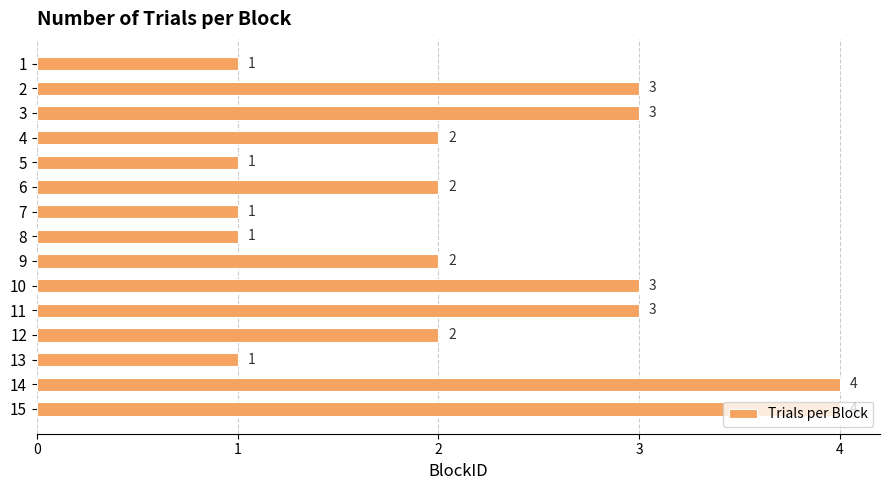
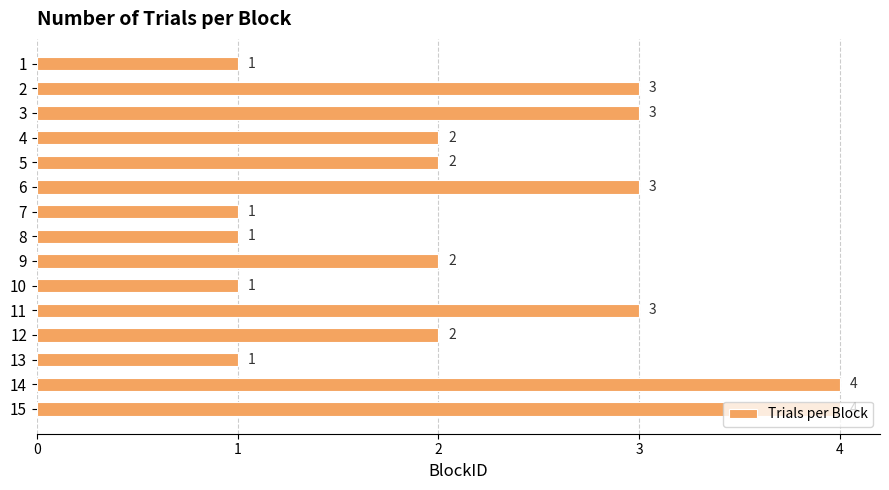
5: 1 -> 2
6: 2 -> 3
10: 3 -> 1
